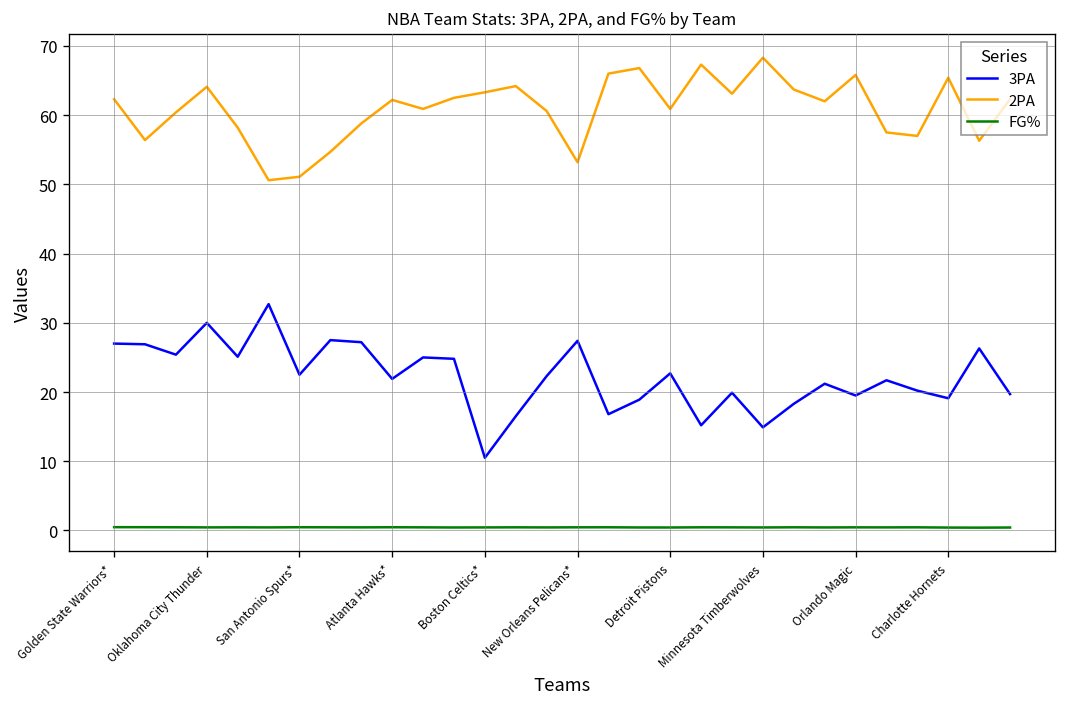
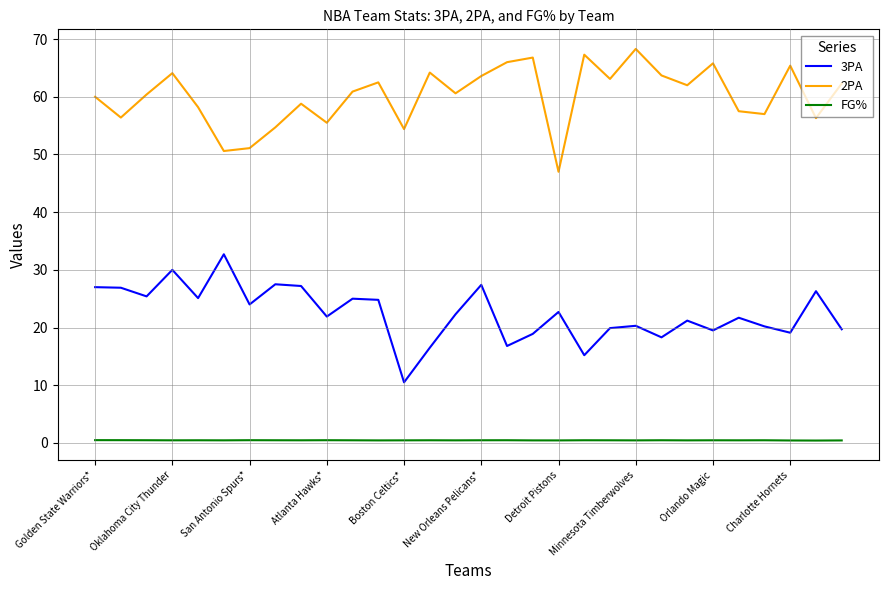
2PA, Golden State Warriors*: 62 -> 60
3PA, San Antonio Spurs*: 23 -> 24
2PA, Atlanta Hawks*: 62 -> 56
2PA, Boston Celtics*: 63 -> 54
2PA, New Orleans Pelicans*: 53 -> 64
2PA, Detroit Pistons: 61 -> 47
3PA, Minnesota Timberwolves: 15 -> 20
